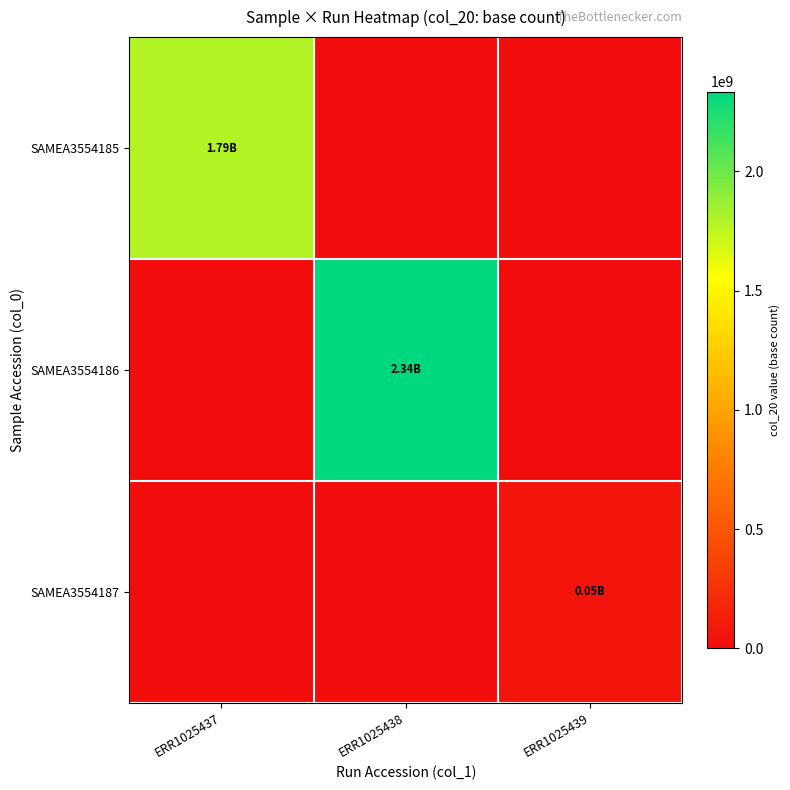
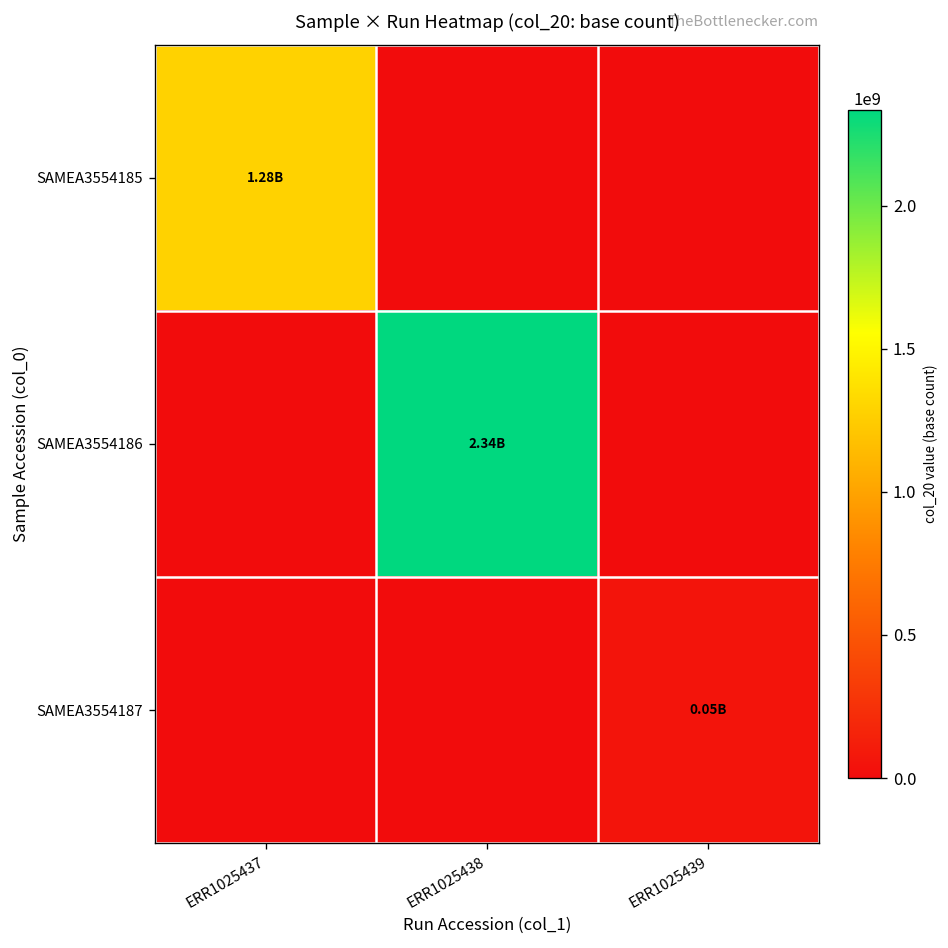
SAMEA3554185, ERR1025437: 1.79B -> 1.28B
